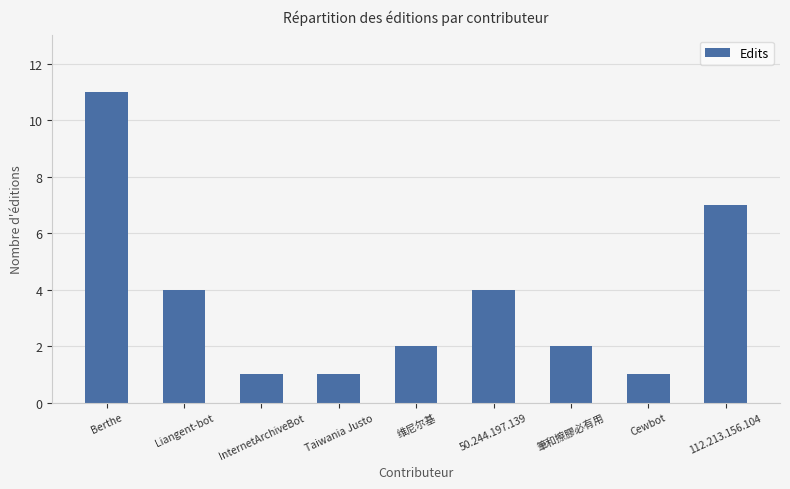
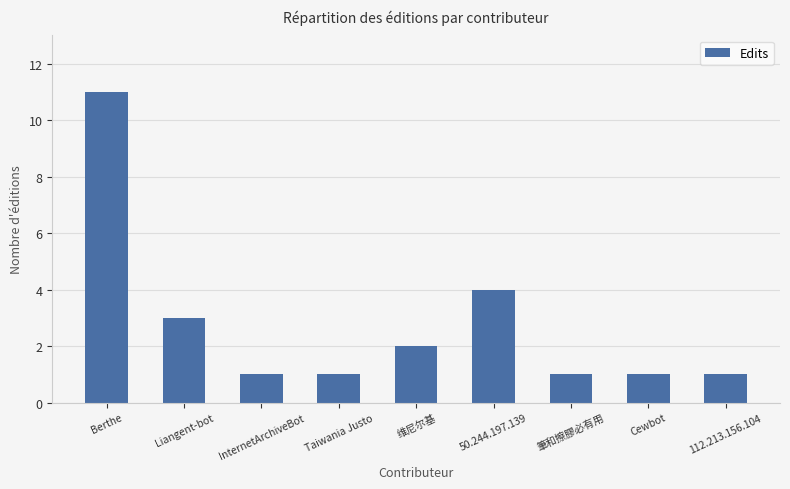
Liangent-bot: 4 -> 3
筆和擦膠必有用: 2 -> 1
112.213.156.104: 7 -> 1
